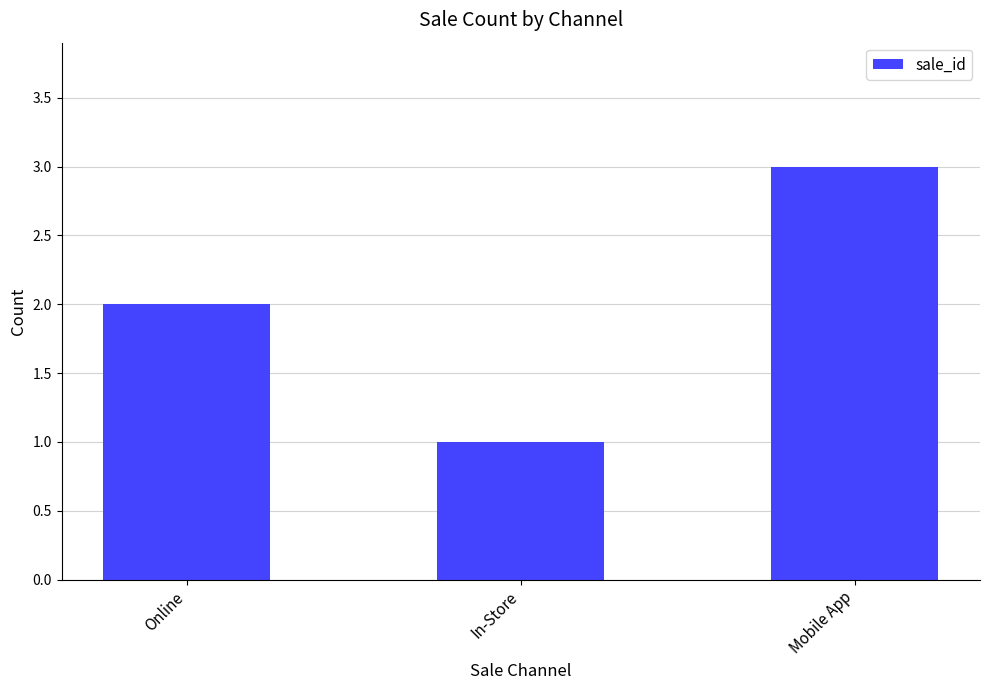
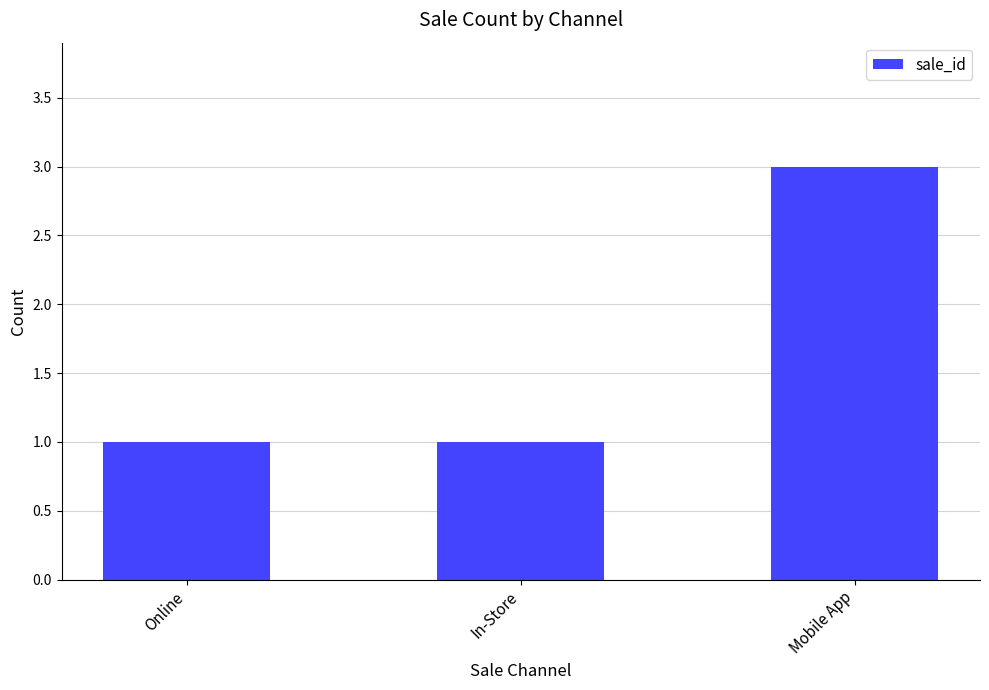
Online: 2 -> 1
